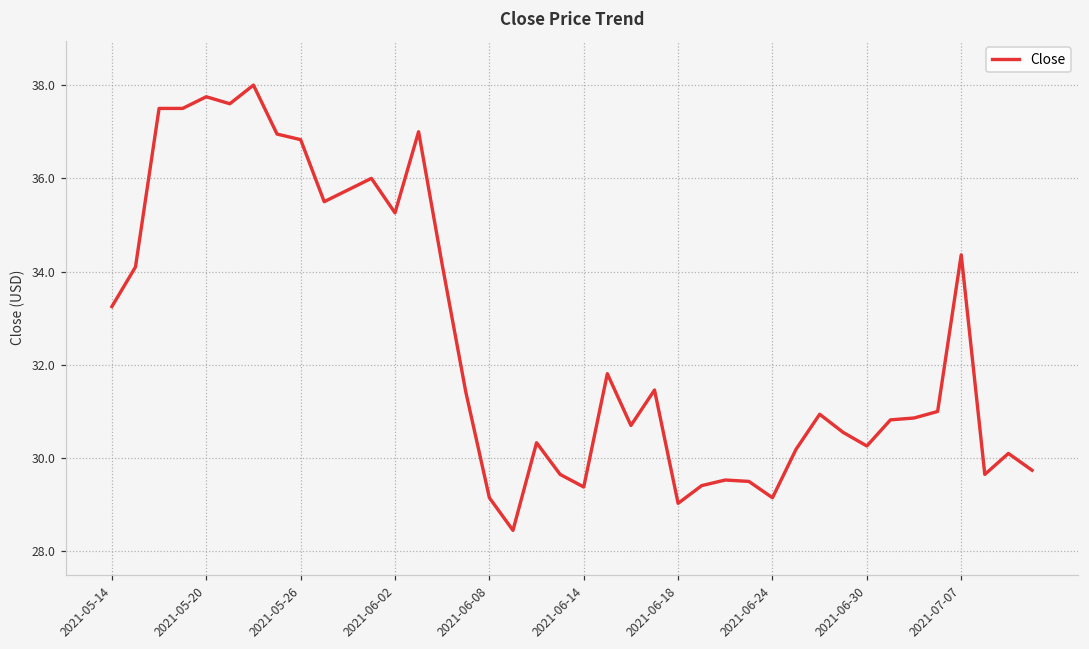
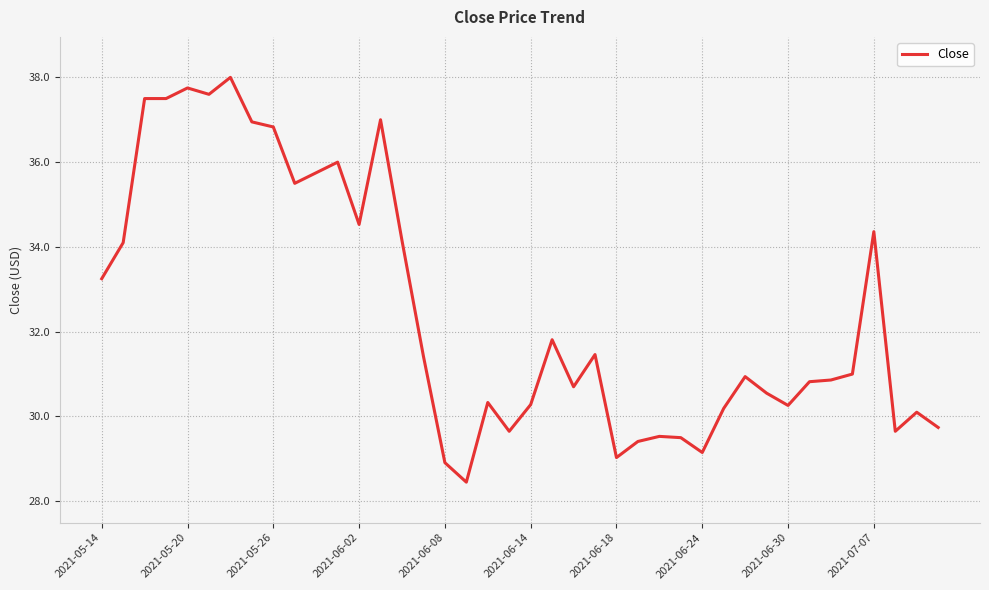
2021-06-02: 35.3 -> 34.5
2021-06-08: 29.2 -> 28.9
2021-06-14: 29.4 -> 30.3
